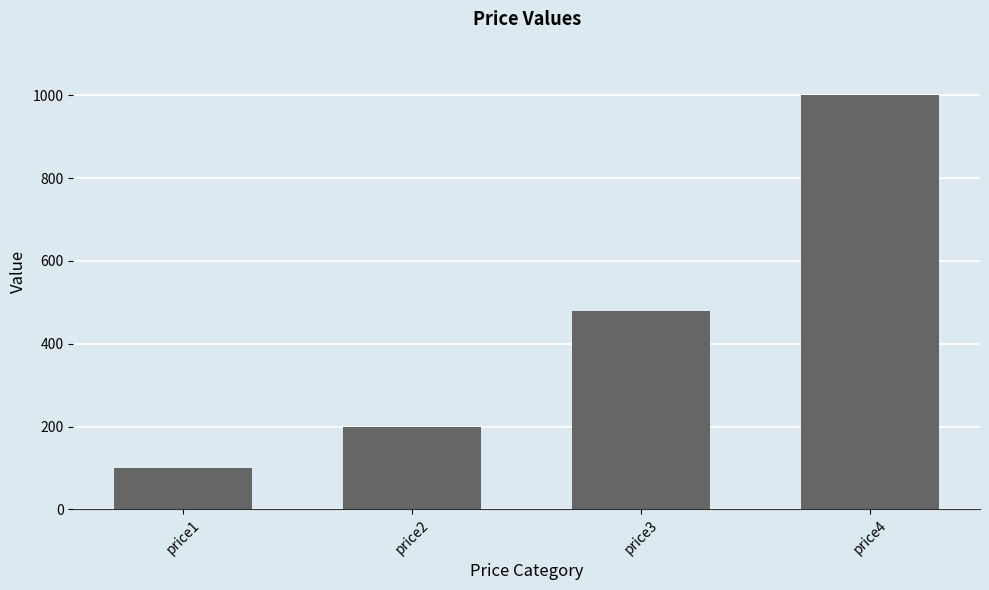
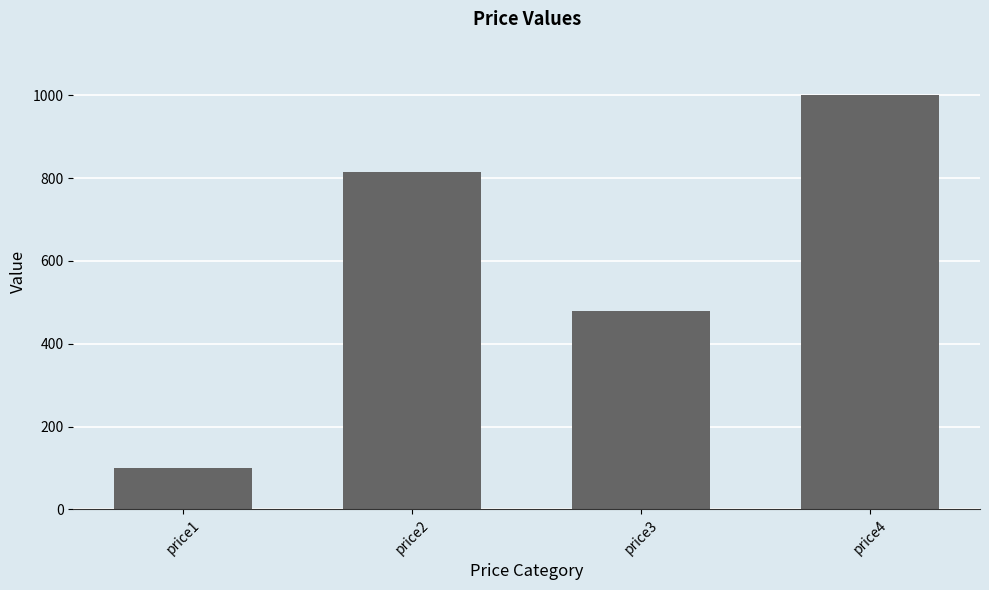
price2: 200 -> 820
